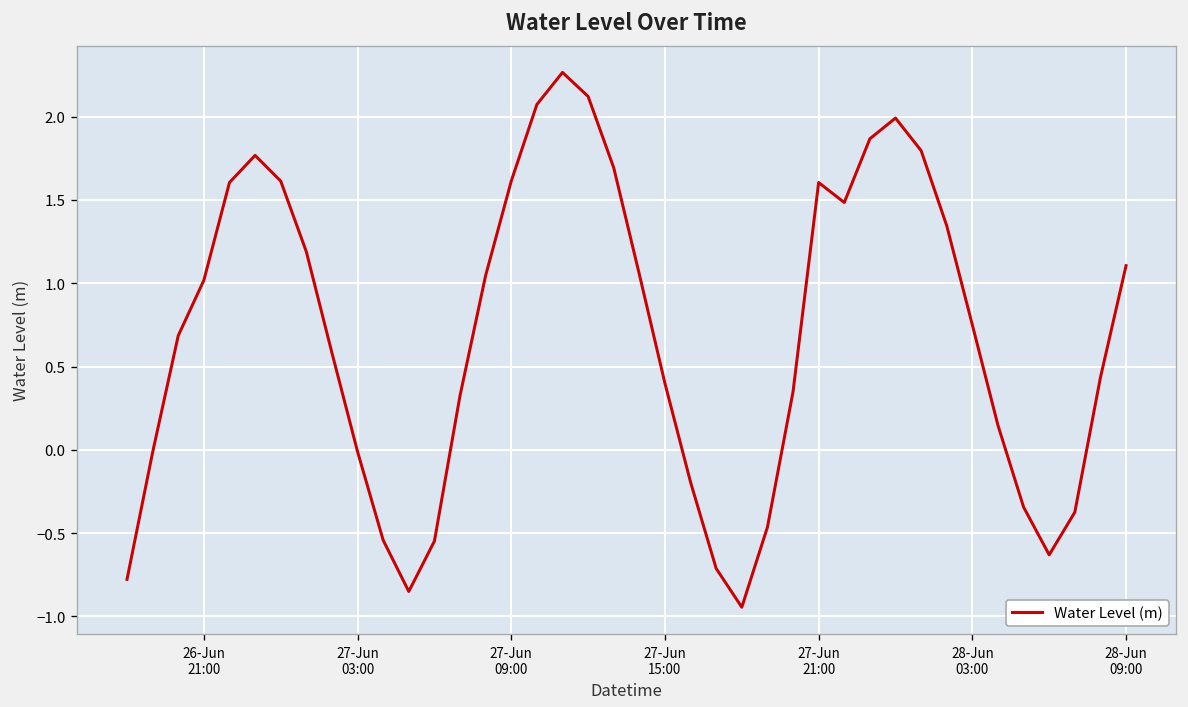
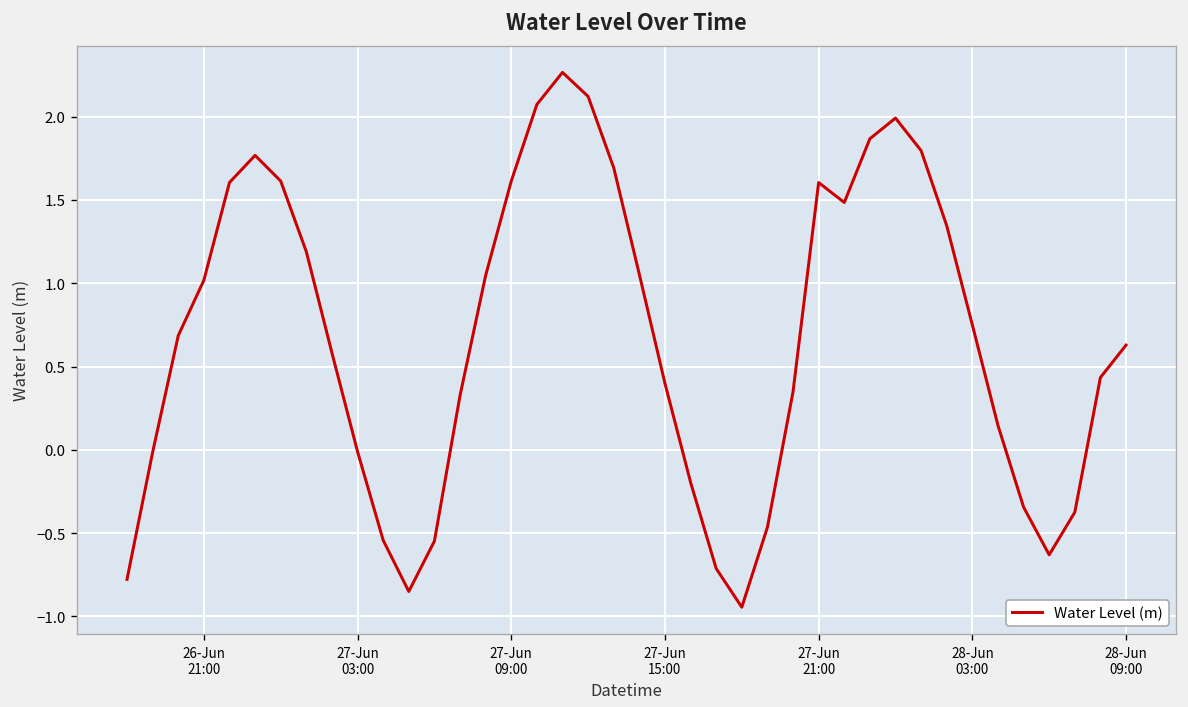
28-Jun 09:00: 1.11 -> 0.63
